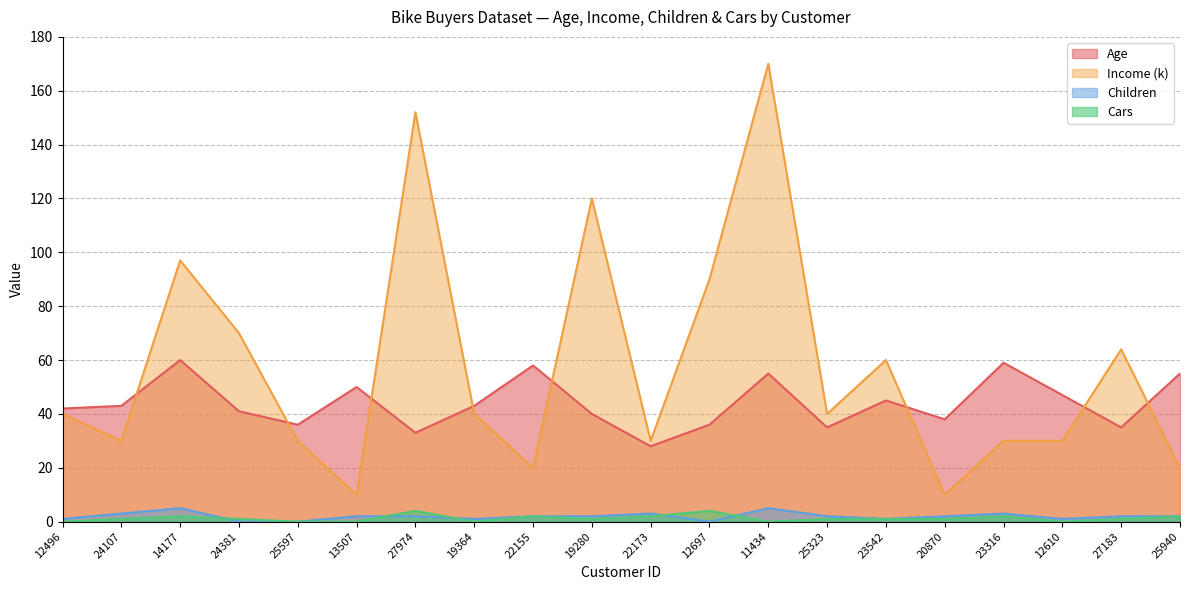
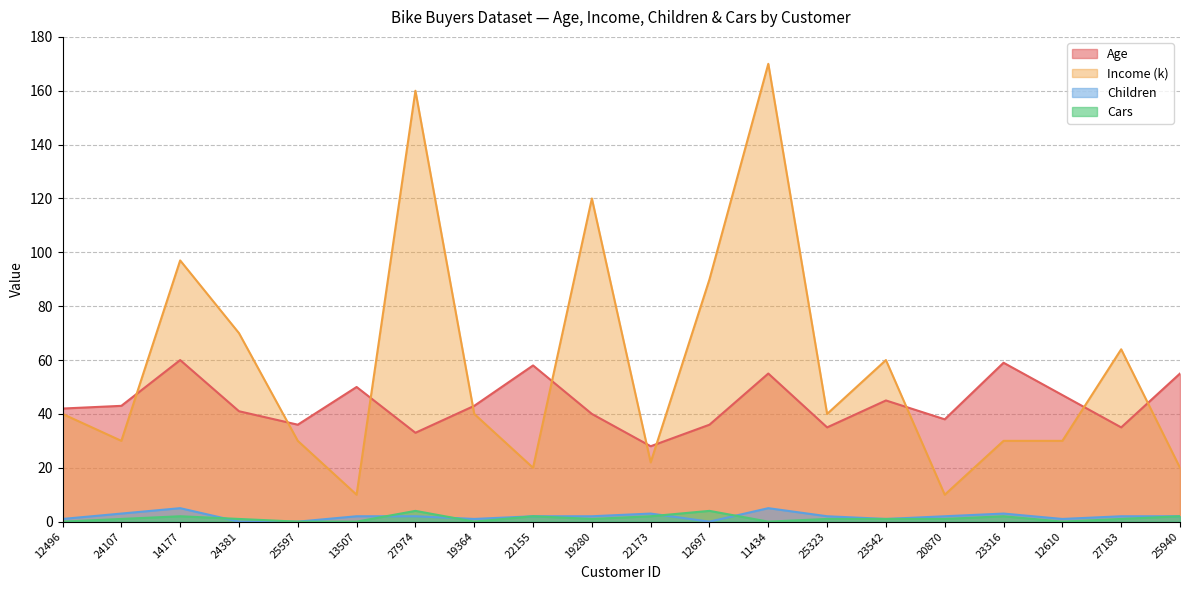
Income (k), 27974: 152 -> 160
Income (k), 22173: 30 -> 22
